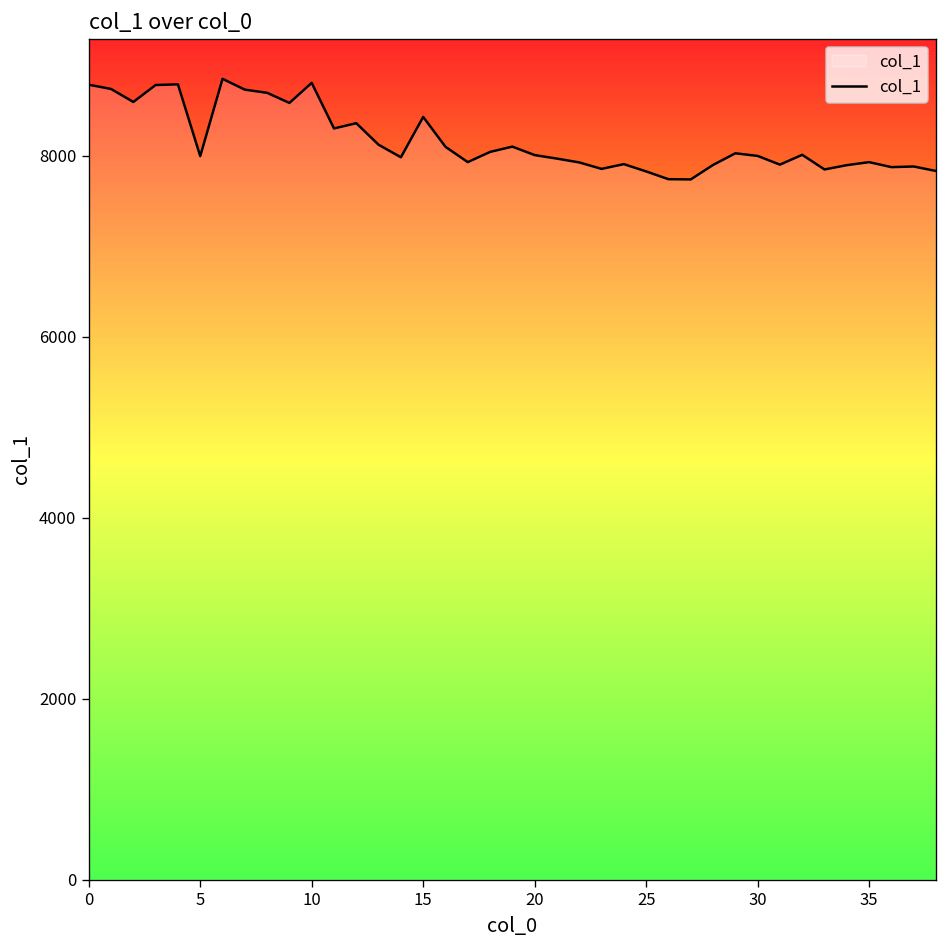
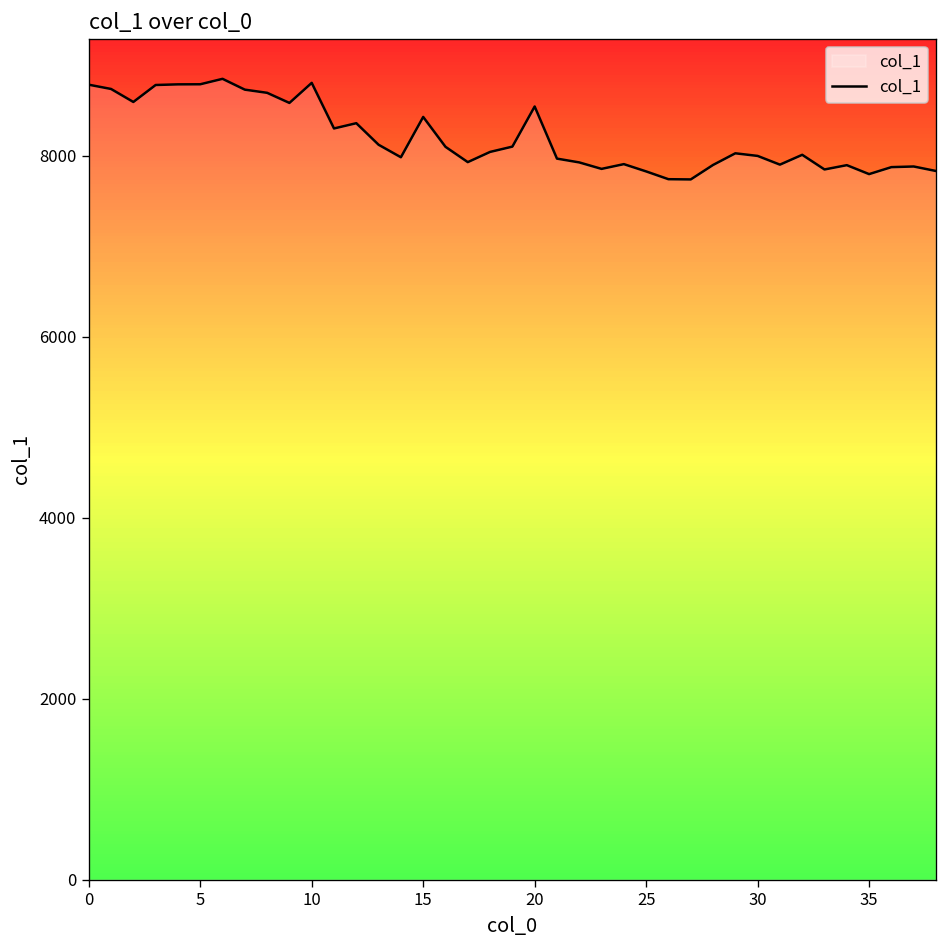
5: 8000 -> 8800
20: 8000 -> 8500
35: 7900 -> 7800
